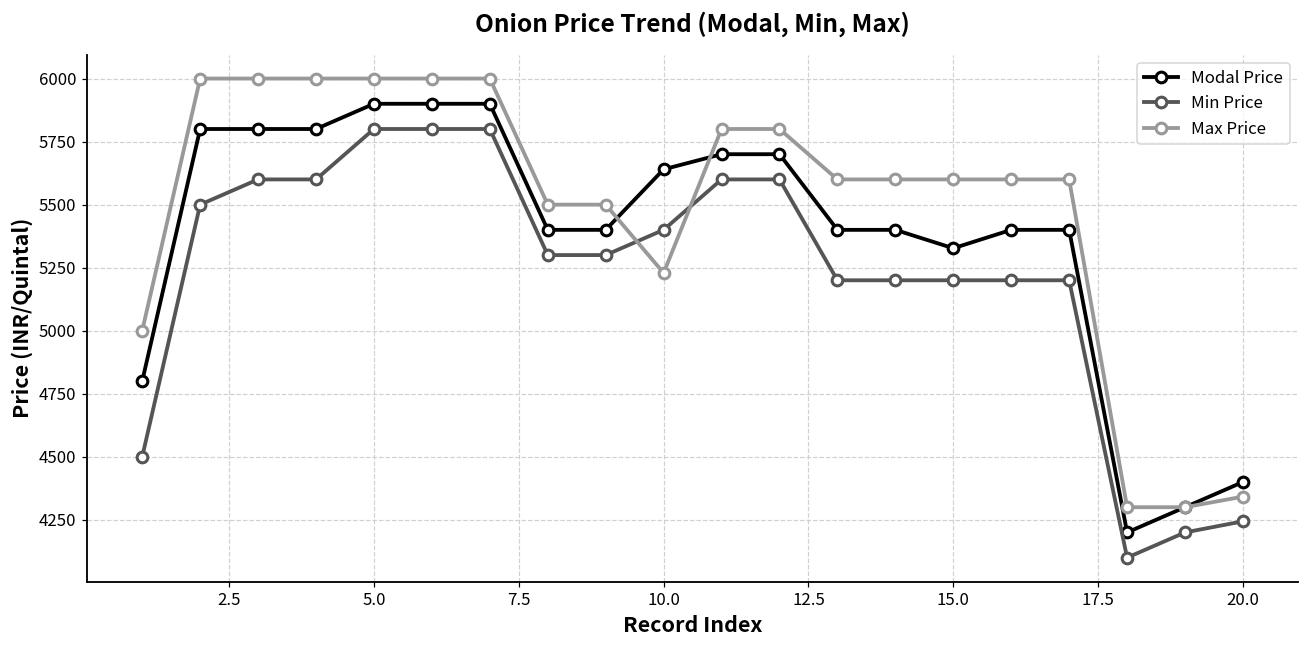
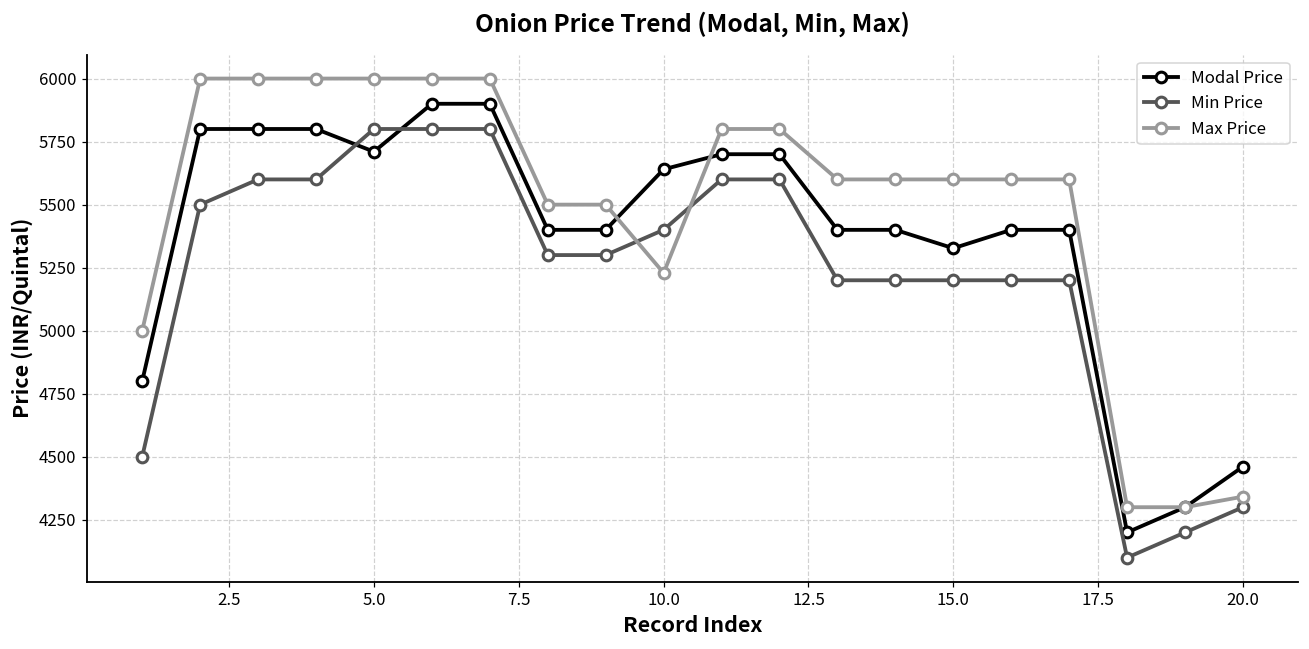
Modal Price, 5.0: 5900 -> 5710
Modal Price, 20.0: 4400 -> 4460
Min Price, 20.0: 4240 -> 4300
